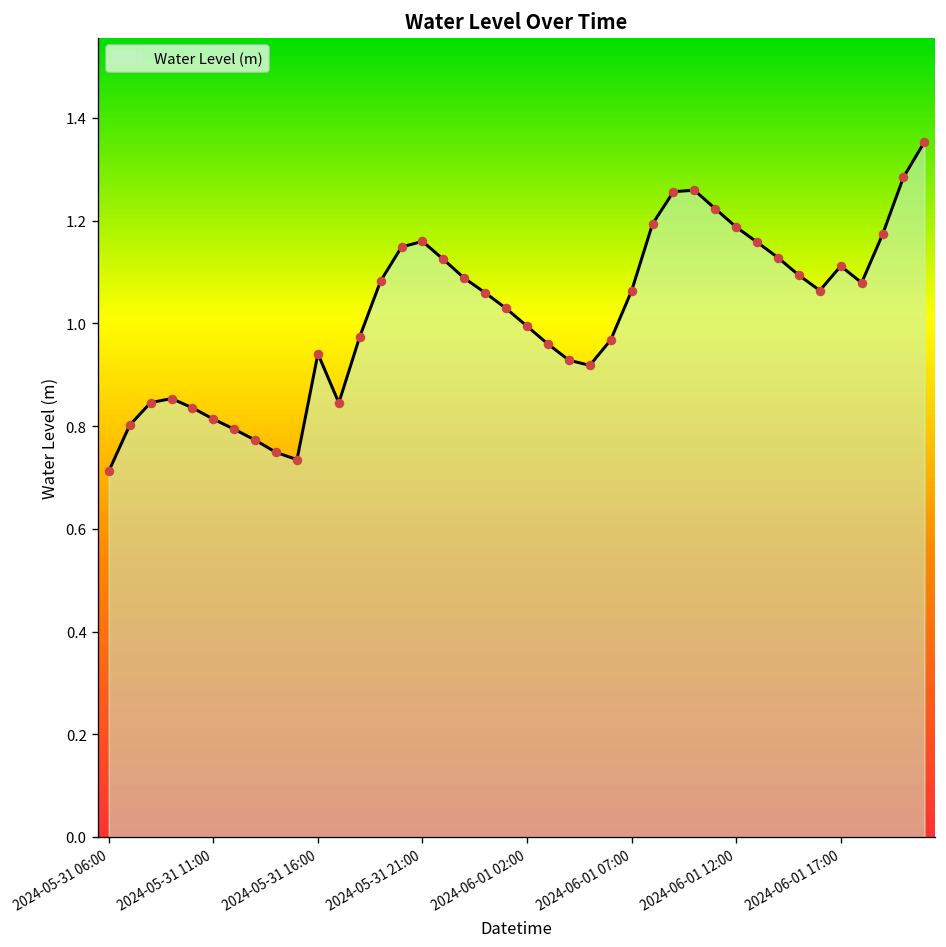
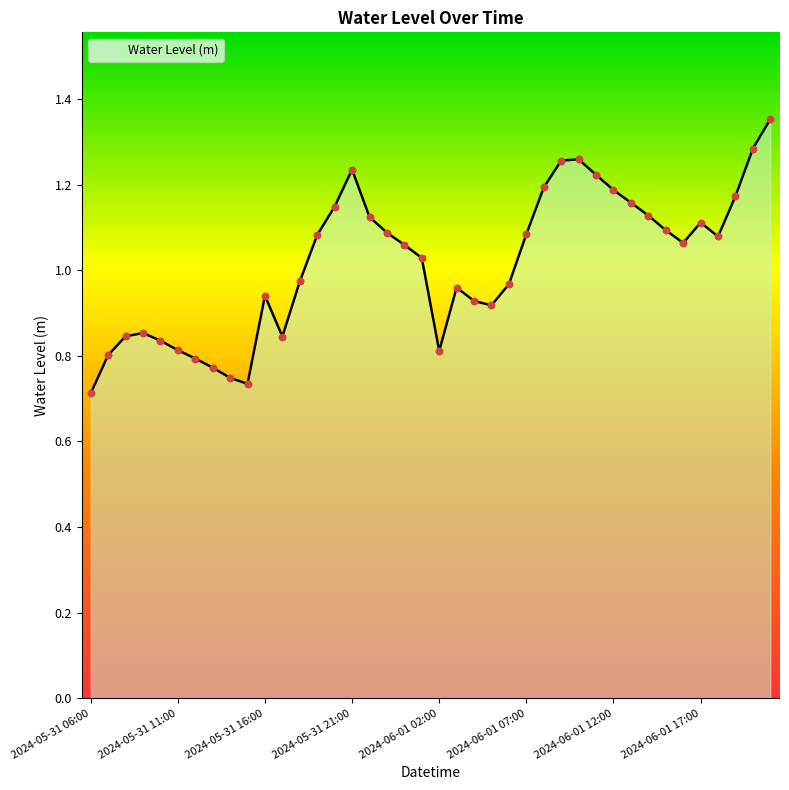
2024-05-31 21:00: 1.16 -> 1.24
2024-06-01 02:00: 0.99 -> 0.81
2024-06-01 07:00: 1.06 -> 1.08
